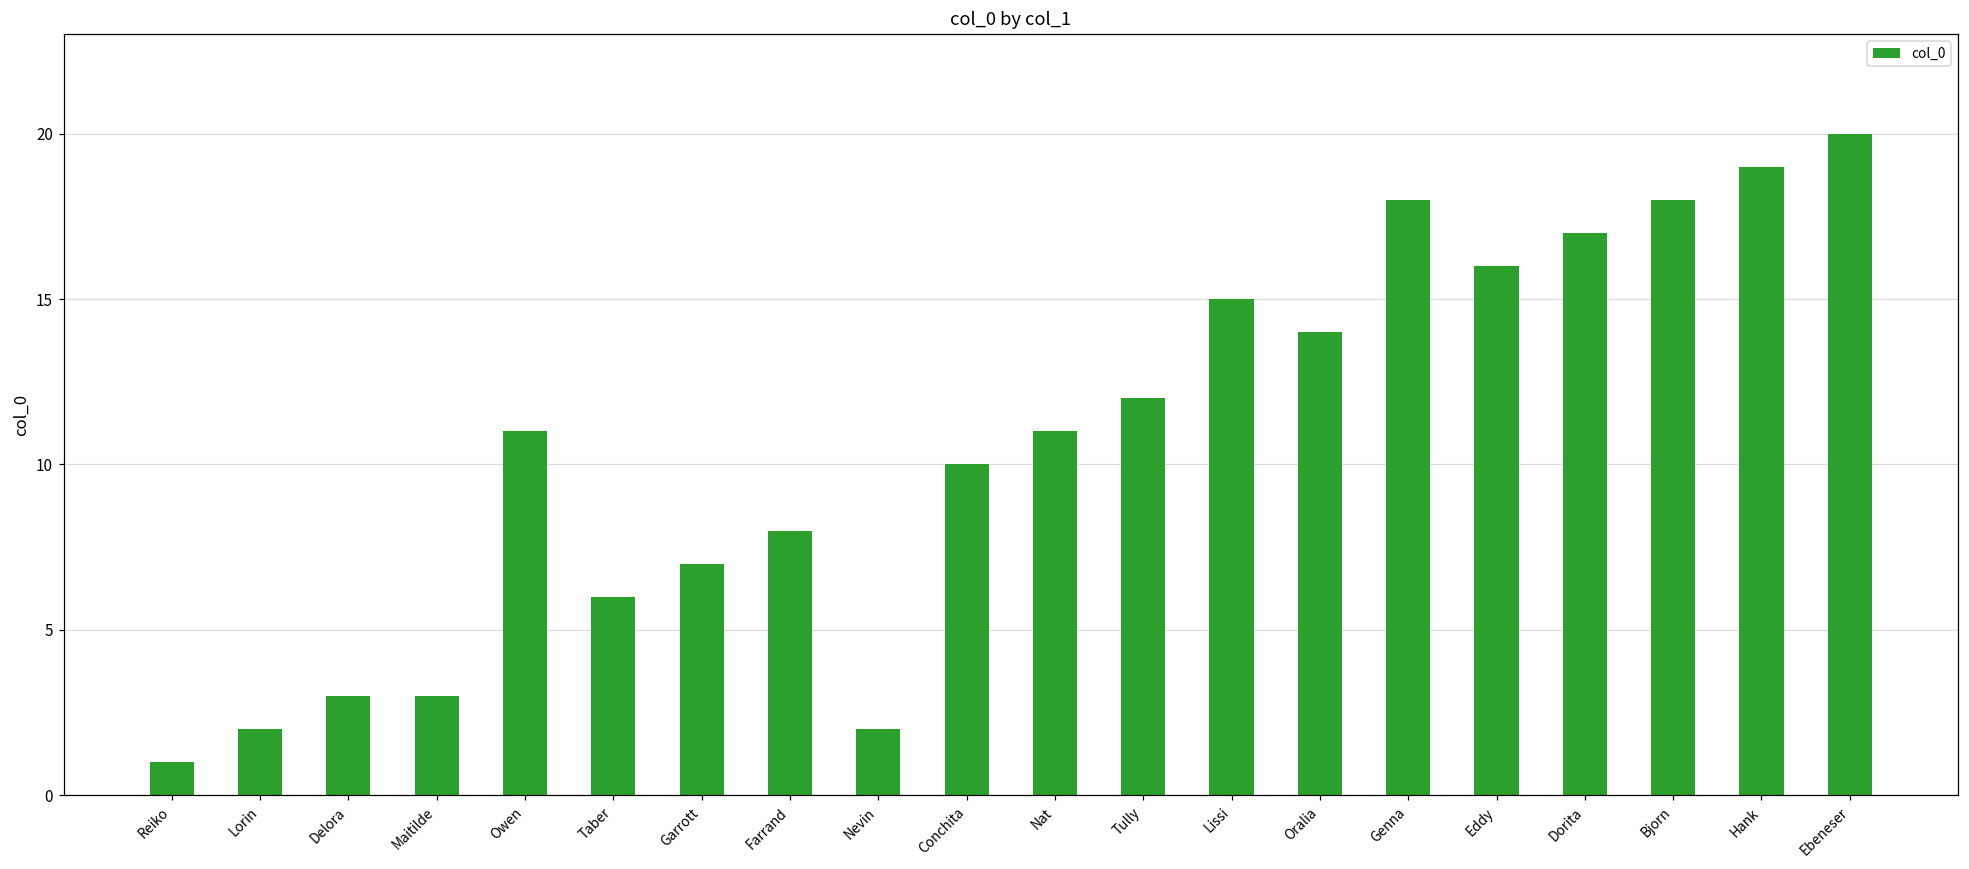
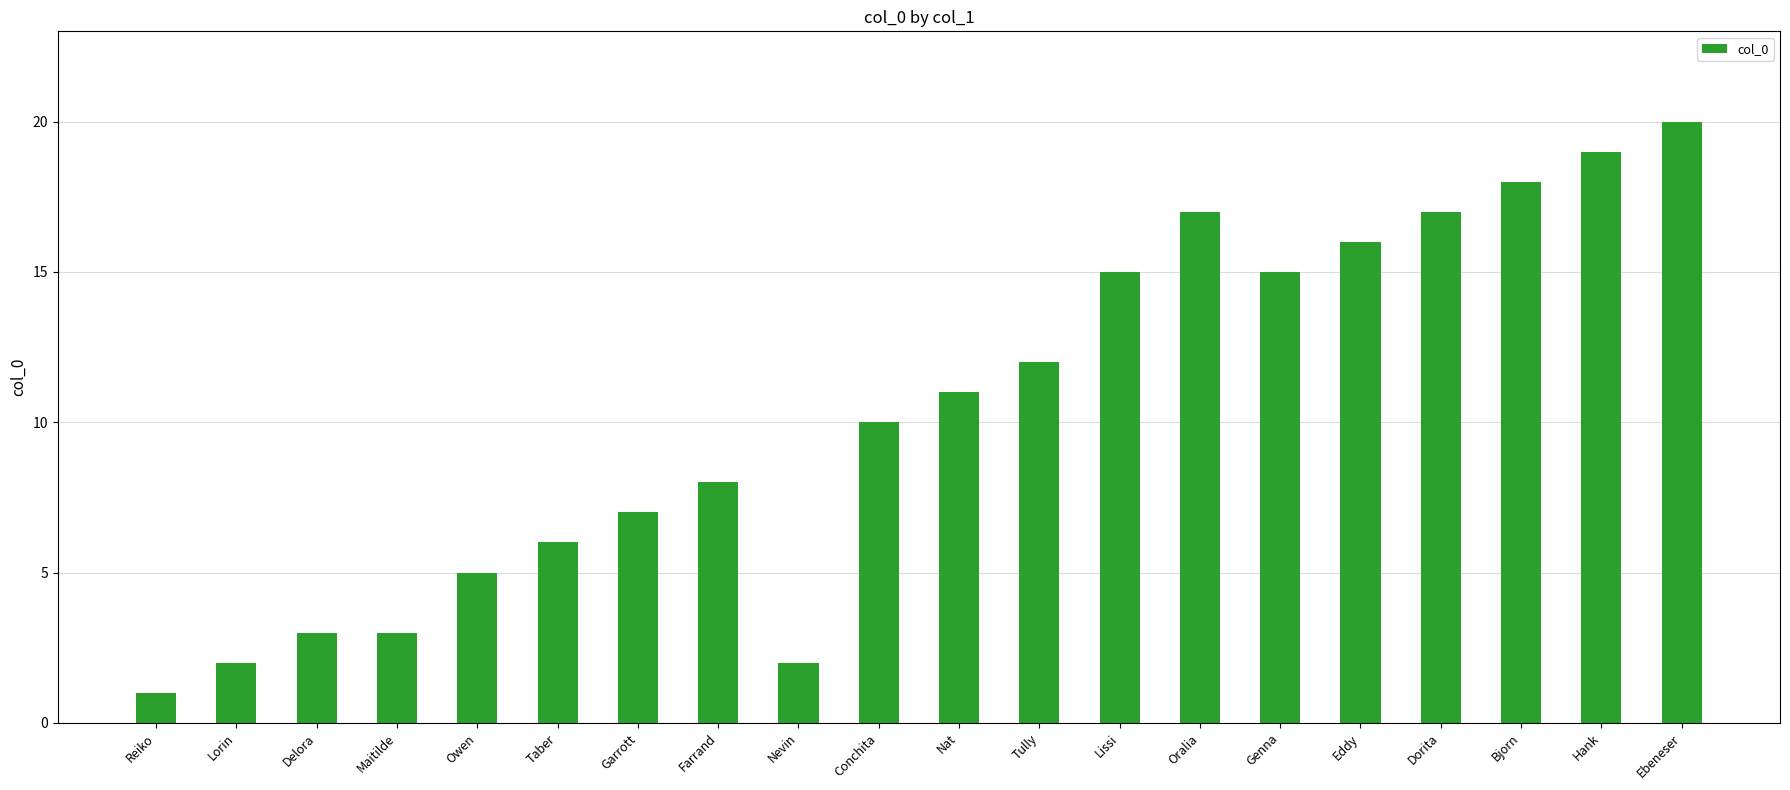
Owen: 11 -> 5
Oralia: 14 -> 17
Genna: 18 -> 15
